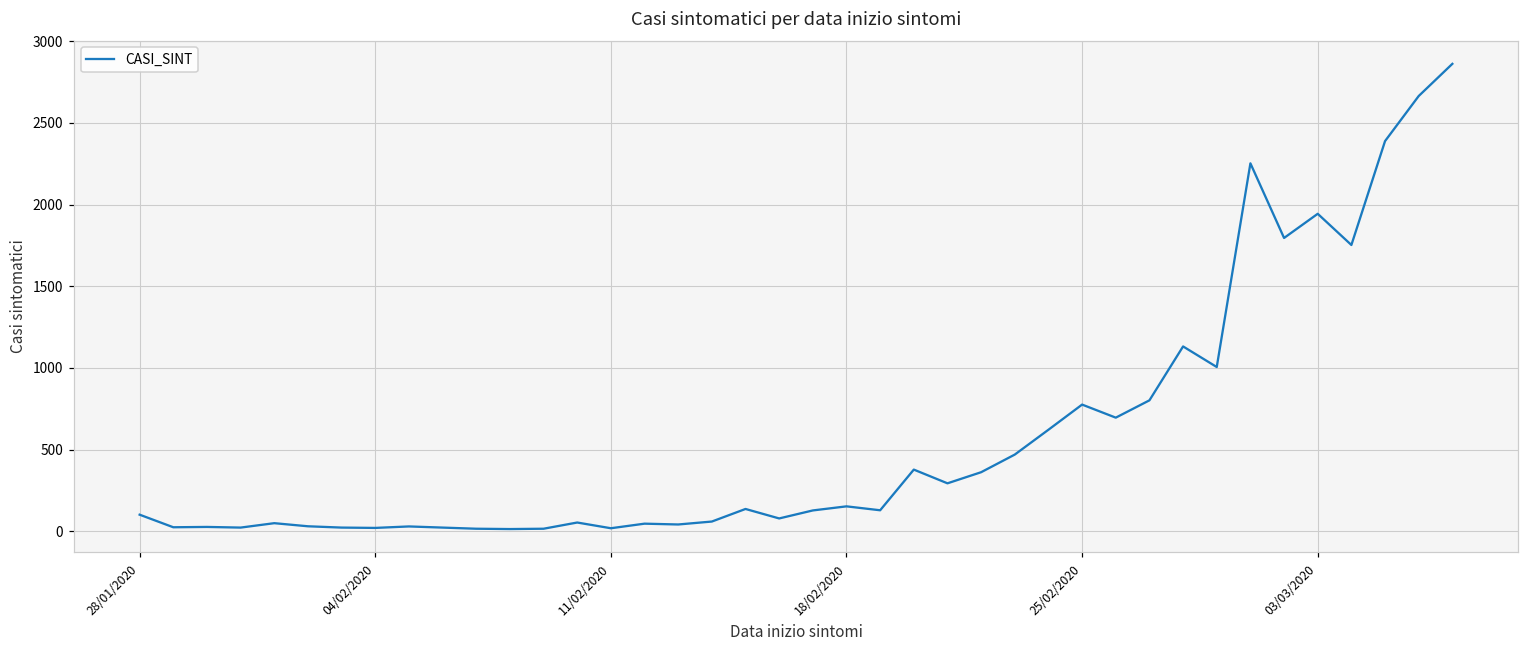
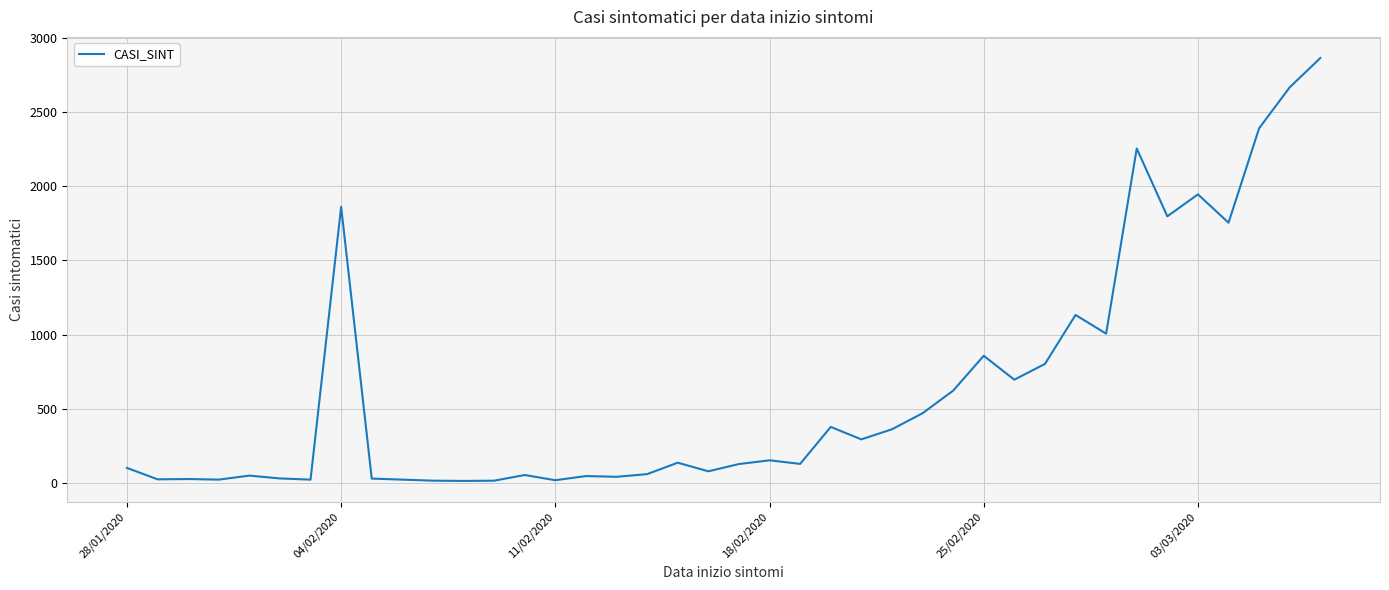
04/02/2020: 20 -> 1860
25/02/2020: 780 -> 860
